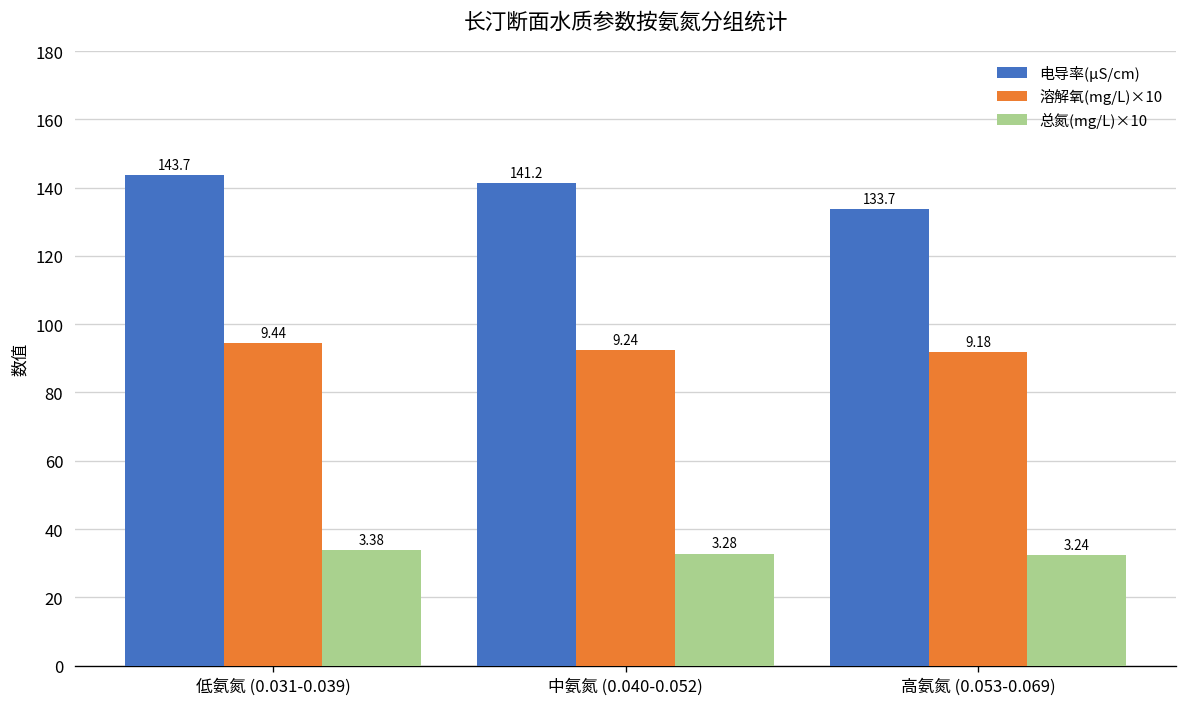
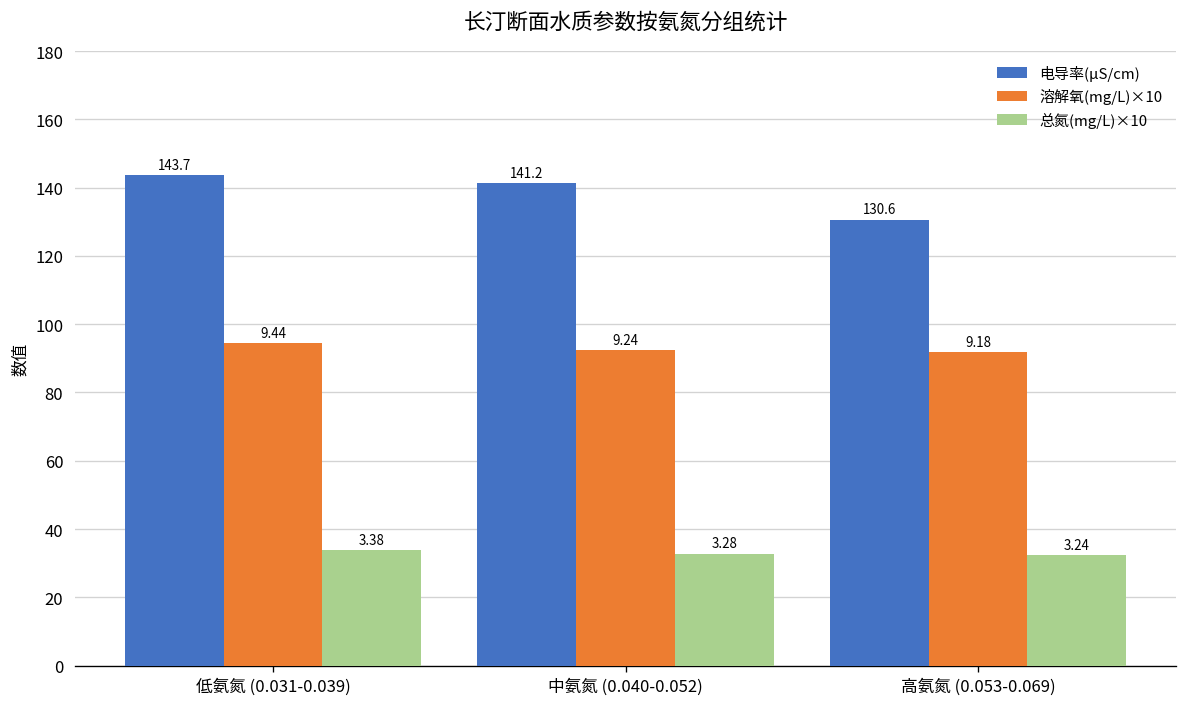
电导率(μS/cm), 高氨氮 (0.053-0.069): 133.7 -> 130.6
